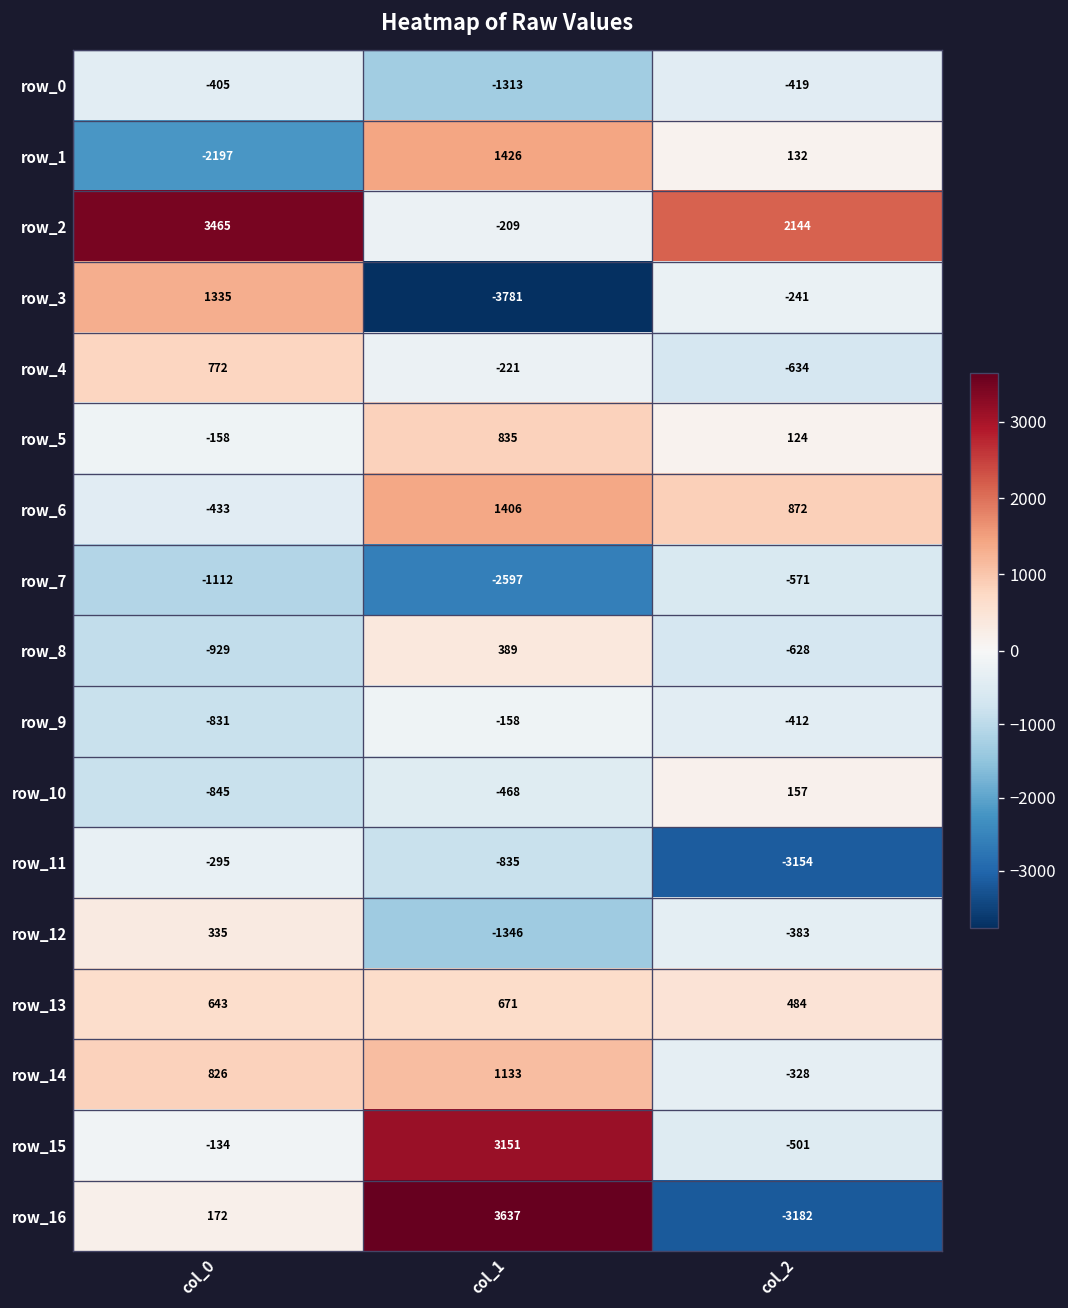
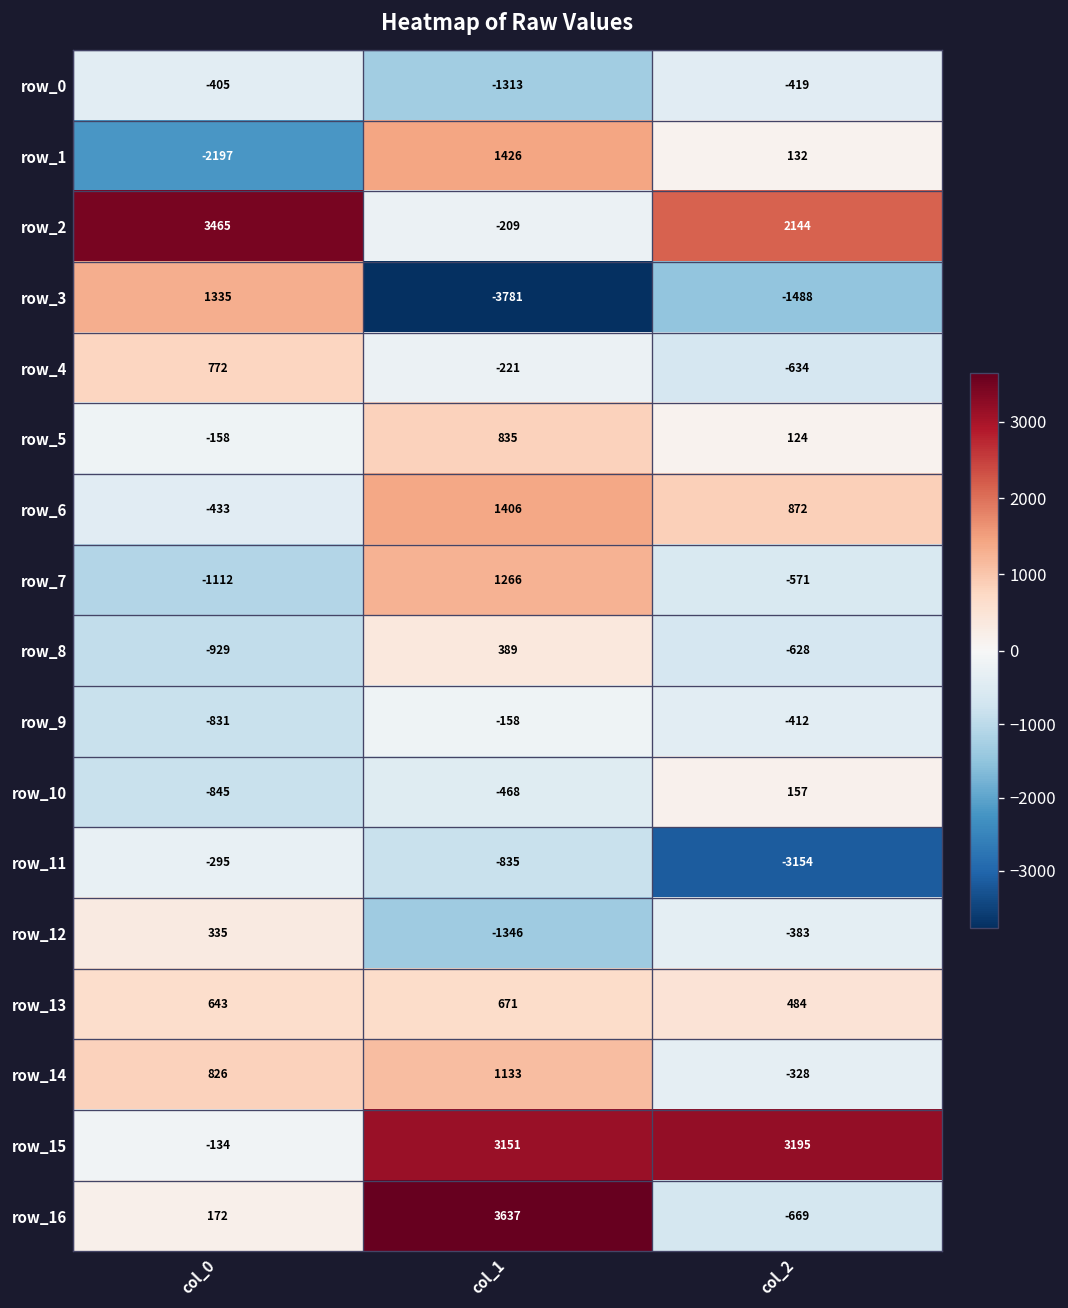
row_3, col_2: -241 -> -1488
row_7, col_1: -2597 -> 1266
row_15, col_2: -501 -> 3195
row_16, col_2: -3182 -> -669
